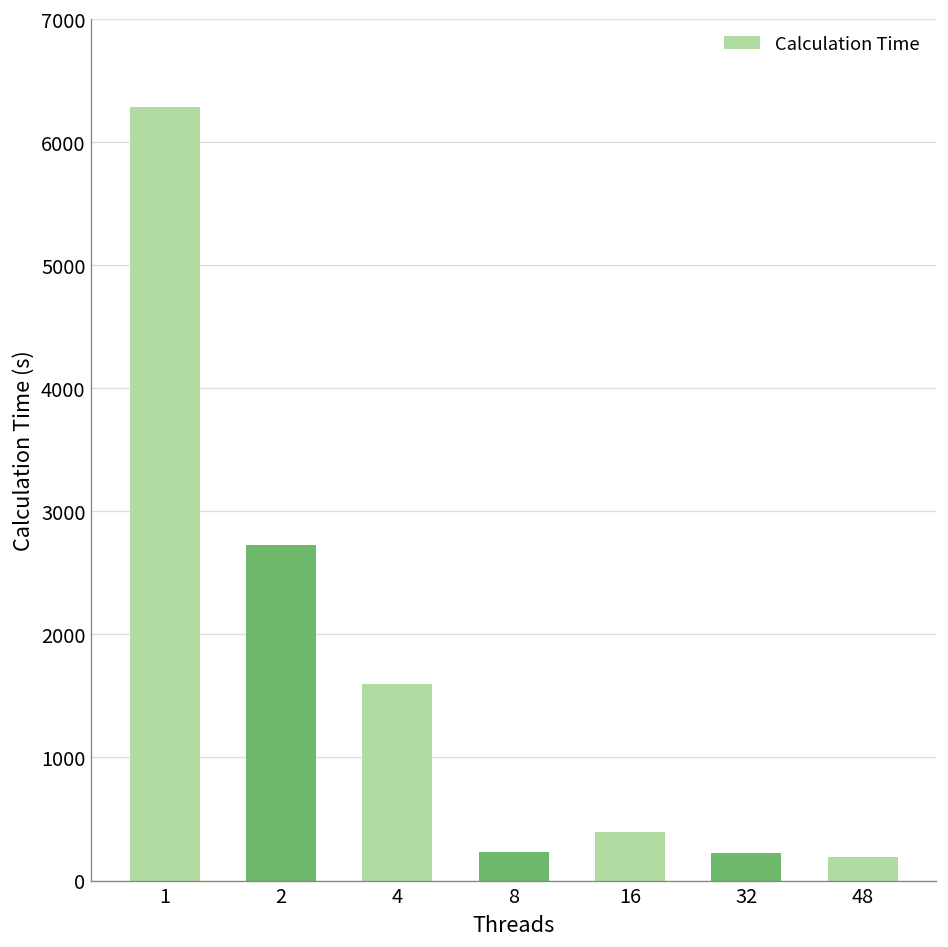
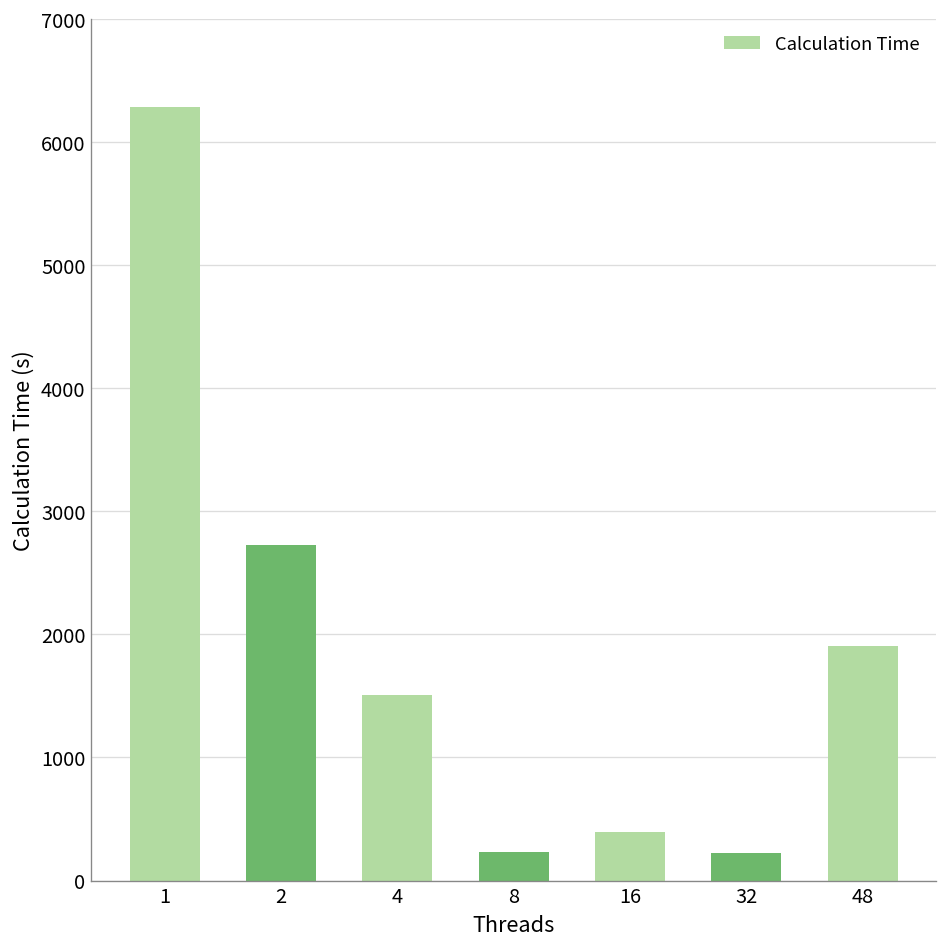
4: 1590 -> 1510
48: 190 -> 1900
